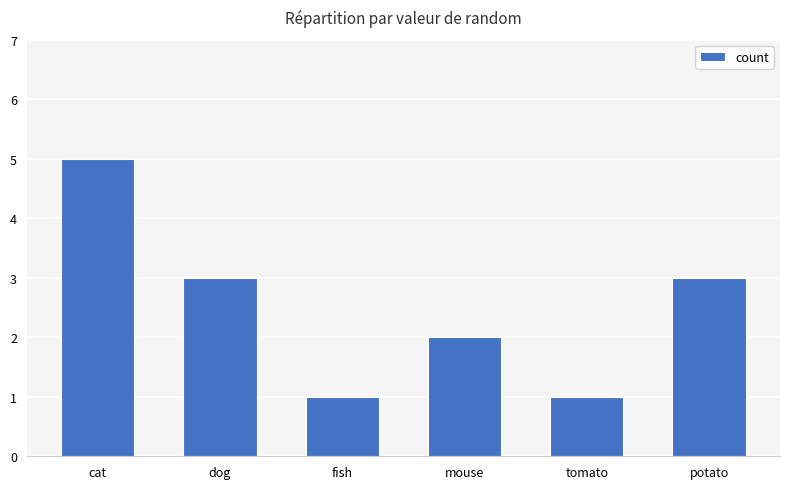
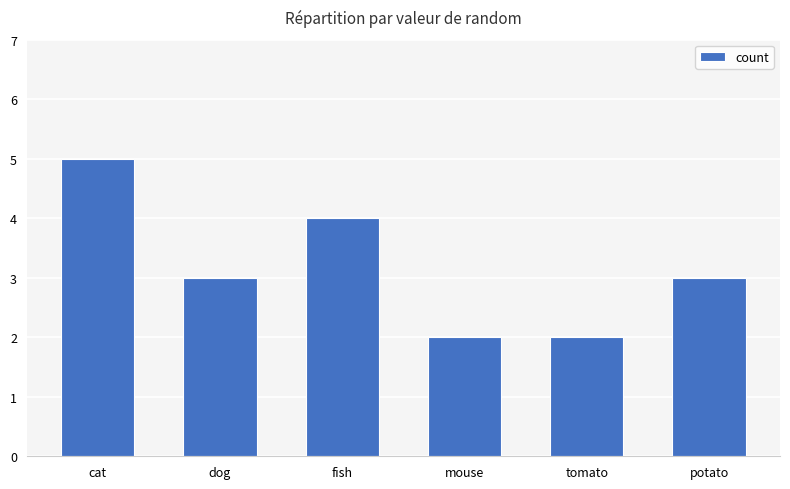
fish: 1 -> 4
tomato: 1 -> 2
